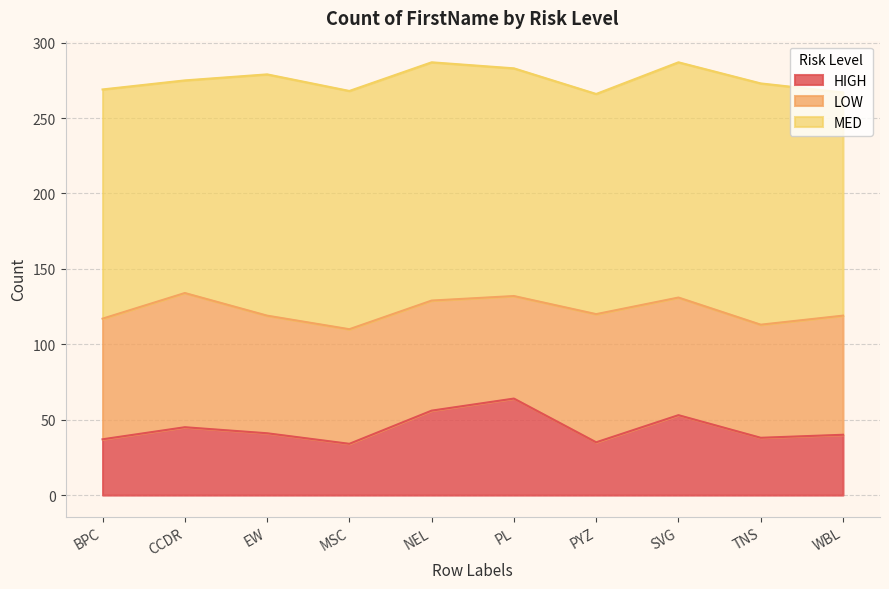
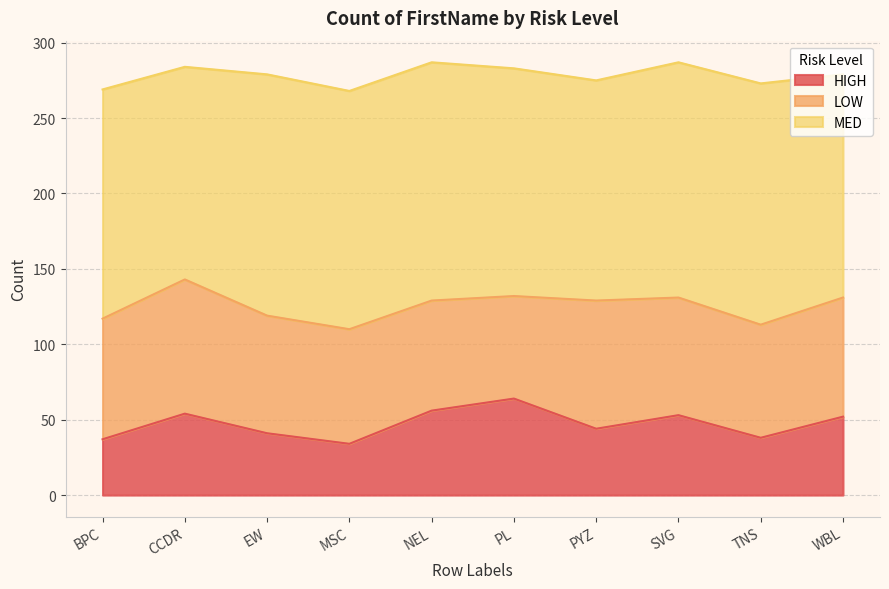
HIGH, CCDR: 45 -> 54
HIGH, PYZ: 35 -> 44
HIGH, WBL: 40 -> 52
